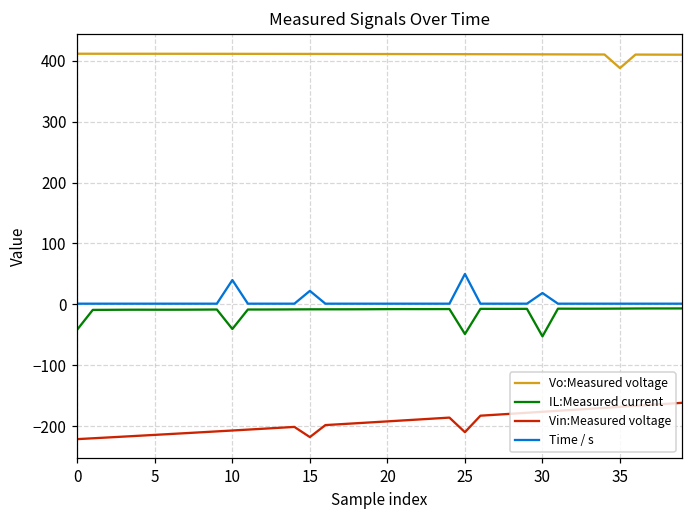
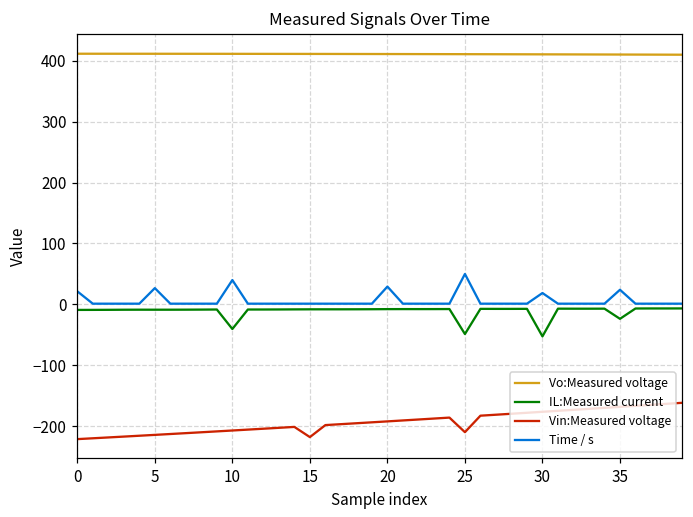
IL:Measured current, 0: -40 -> -10
Time / s, 0: 0 -> 20
Time / s, 5: 0 -> 30
Time / s, 15: 20 -> 0
Time / s, 20: 0 -> 30
Vo:Measured voltage, 35: 390 -> 410
IL:Measured current, 35: -10 -> -20
Time / s, 35: 0 -> 20
